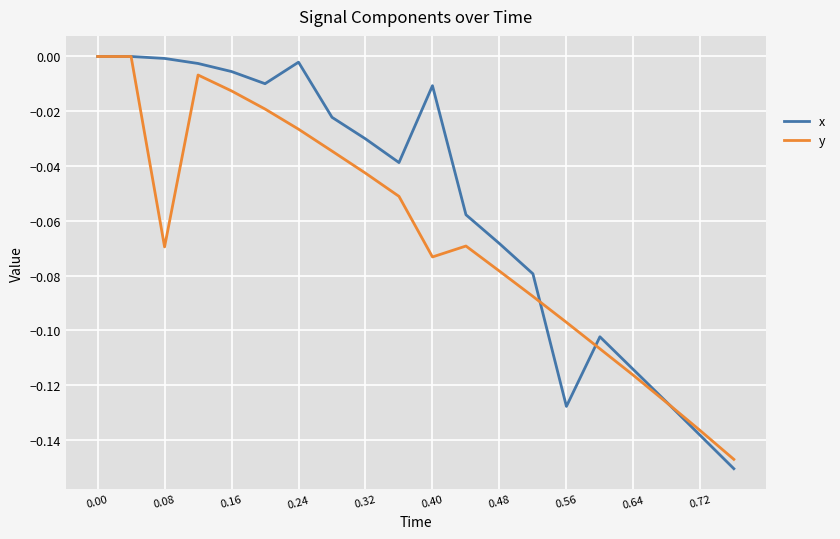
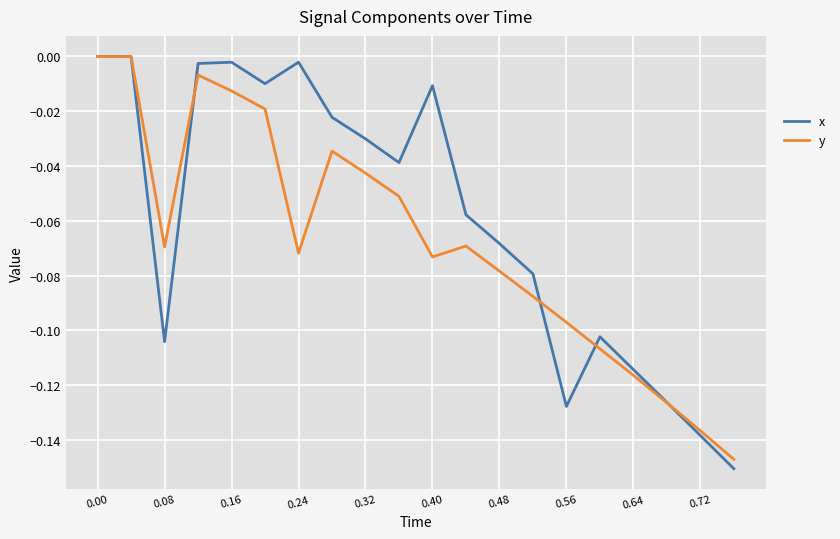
x, 0.08: -0.001 -> -0.104
x, 0.16: -0.005 -> -0.002
y, 0.24: -0.027 -> -0.072
